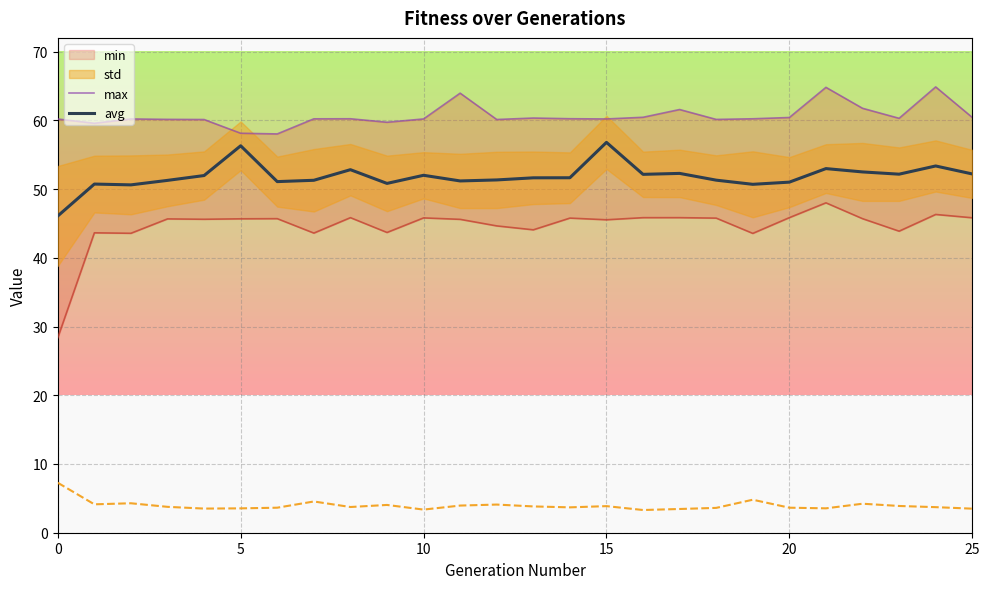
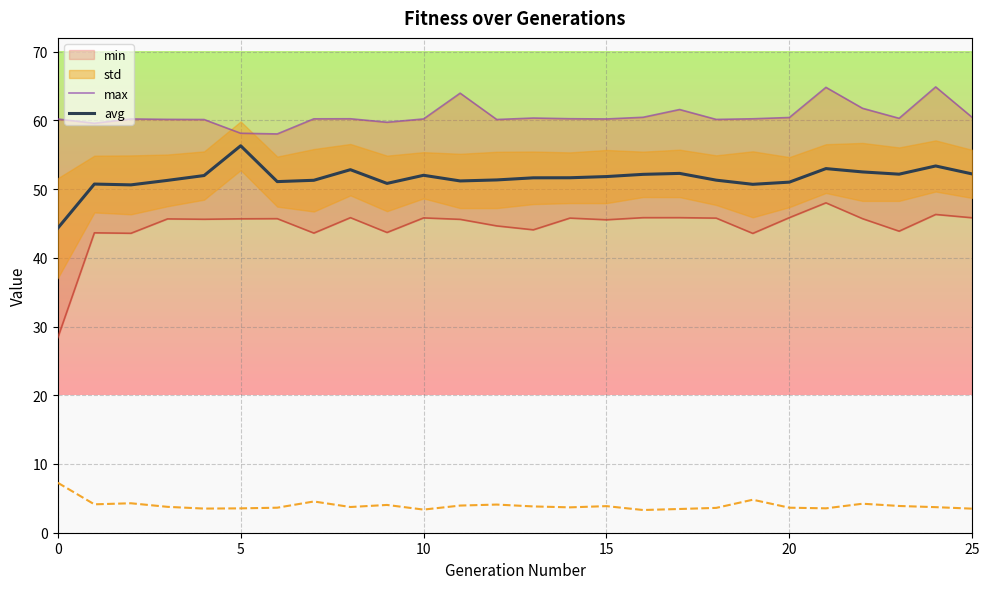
avg, 0: 46 -> 44
avg, 15: 57 -> 52
